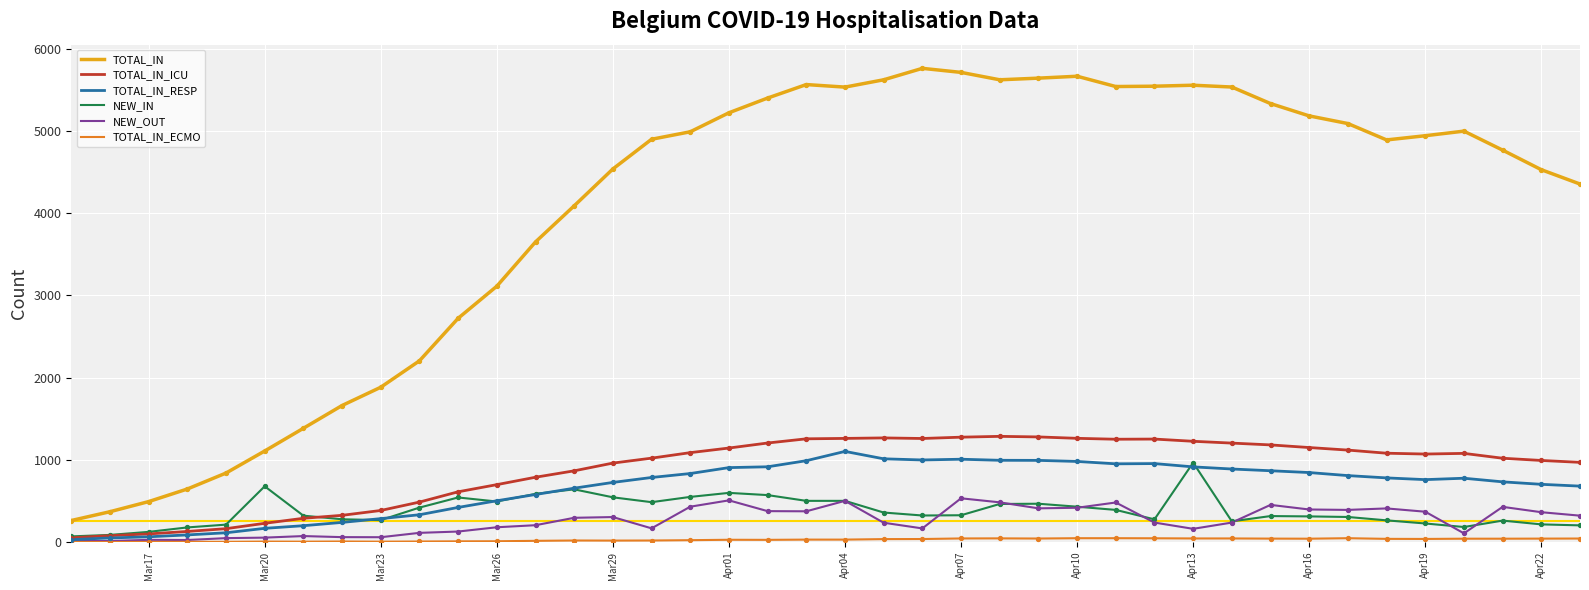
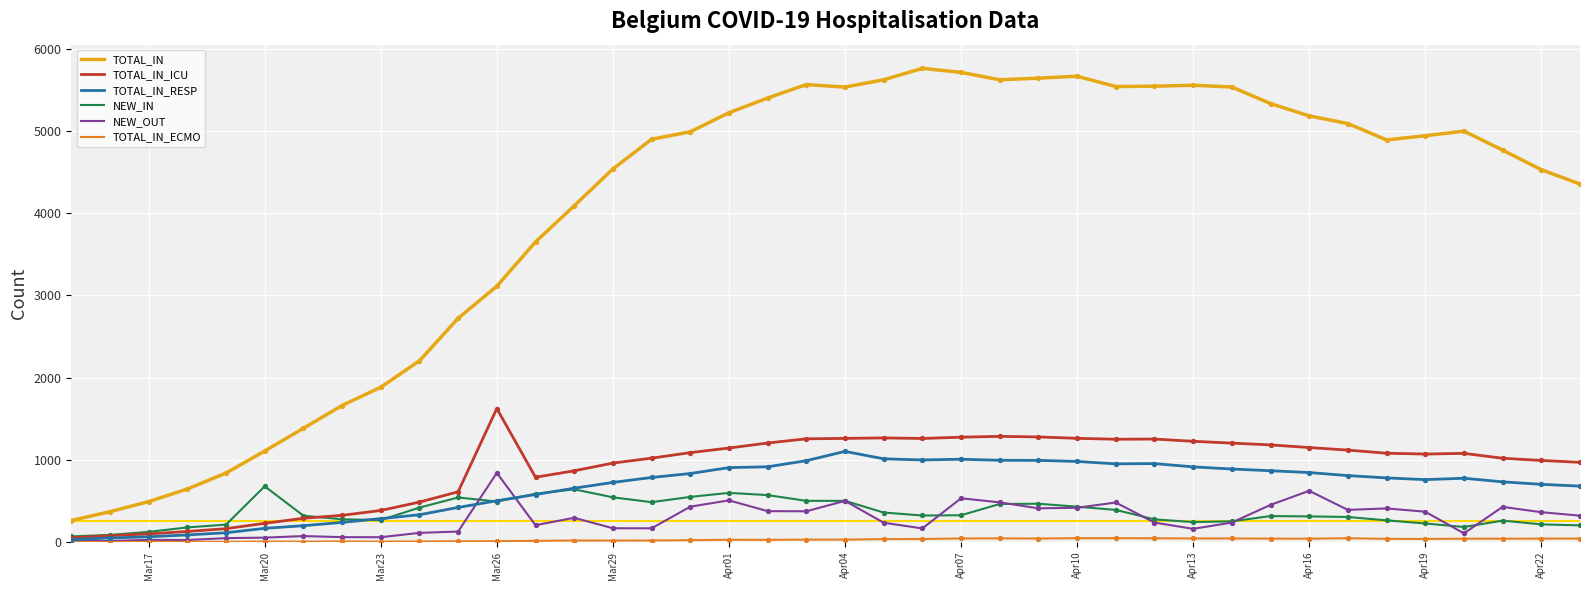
TOTAL_IN_ICU, Mar26: 700 -> 1600
NEW_OUT, Mar26: 200 -> 800
NEW_OUT, Mar29: 300 -> 200
NEW_IN, Apr13: 1000 -> 200
NEW_OUT, Apr16: 400 -> 600
